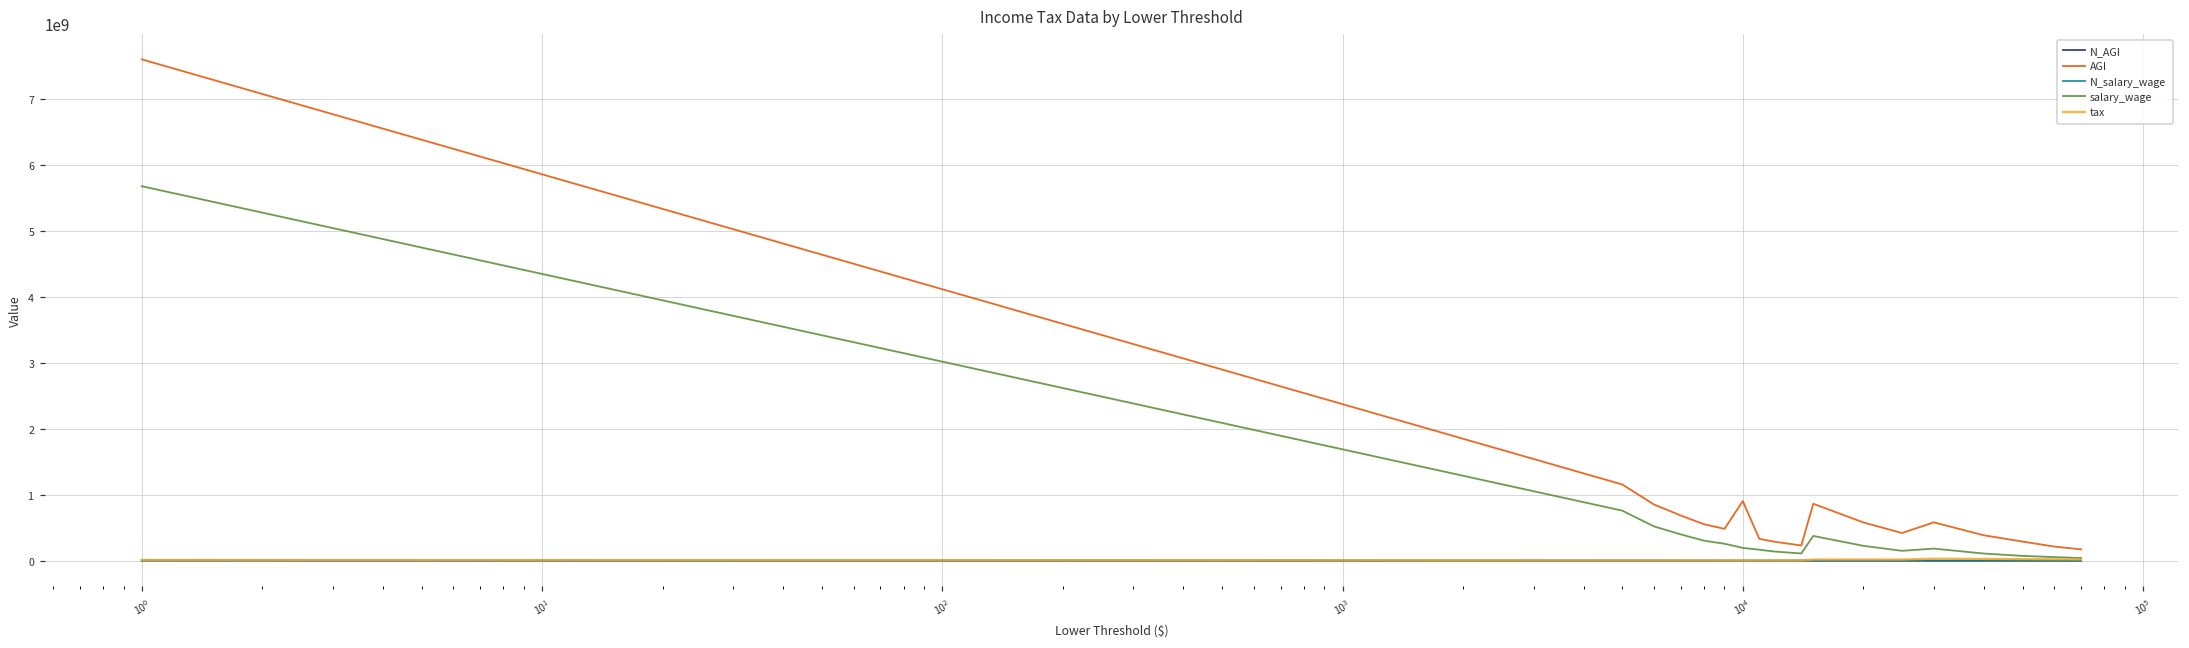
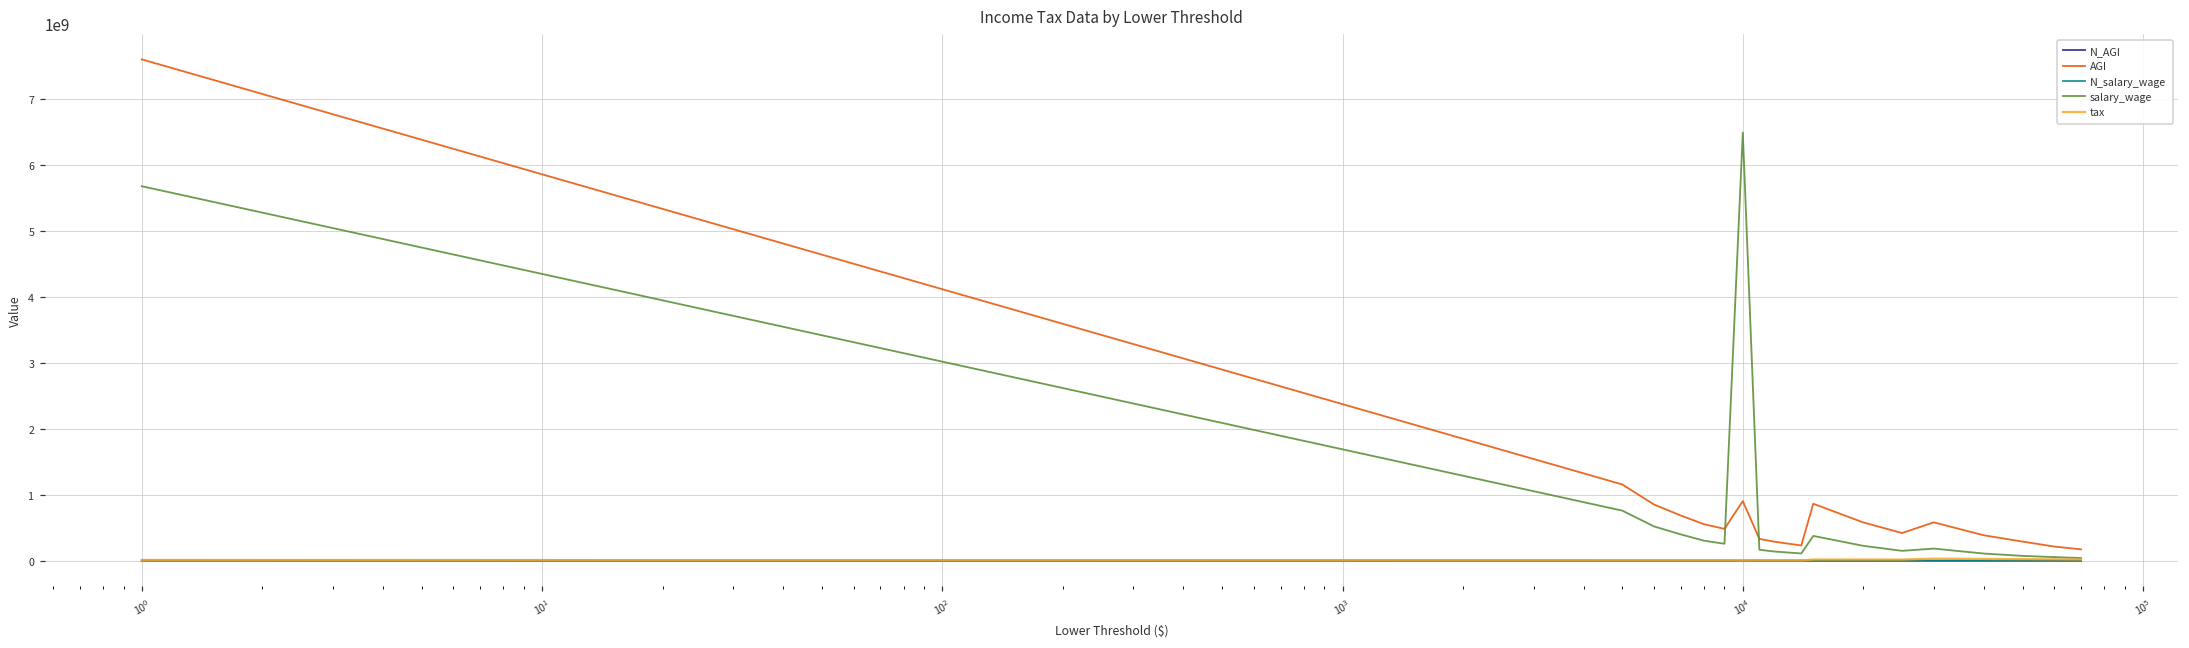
salary_wage, 10^4: 200000000 -> 6500000000
